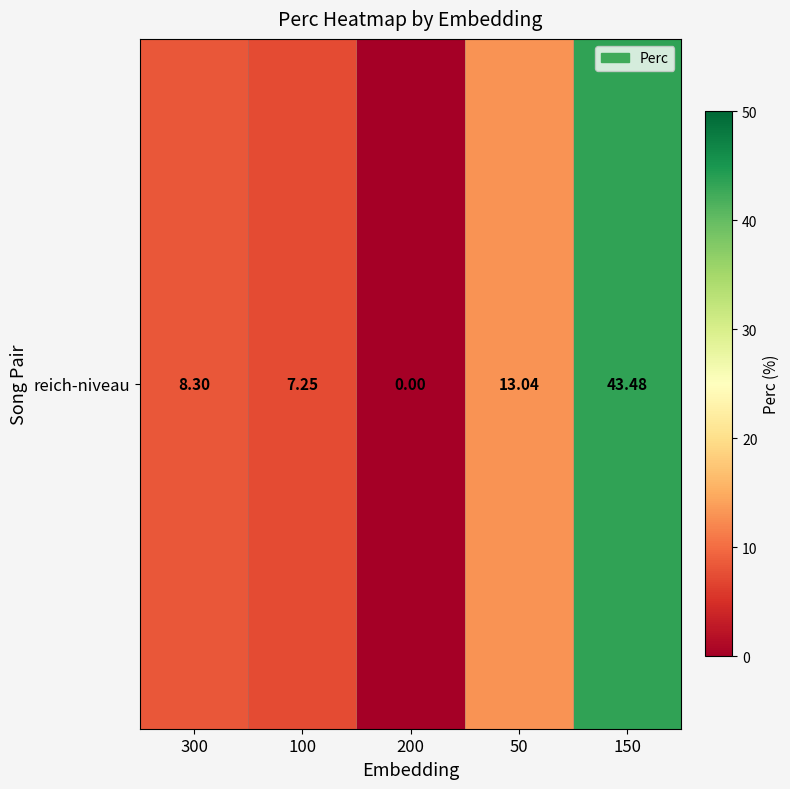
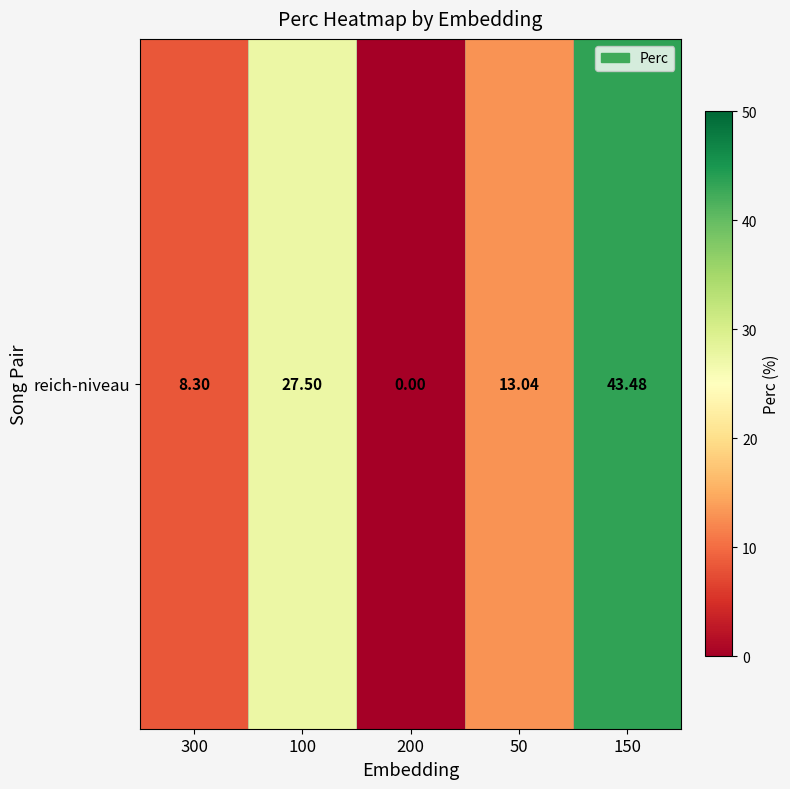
reich-niveau, 100: 7.25 -> 27.50
